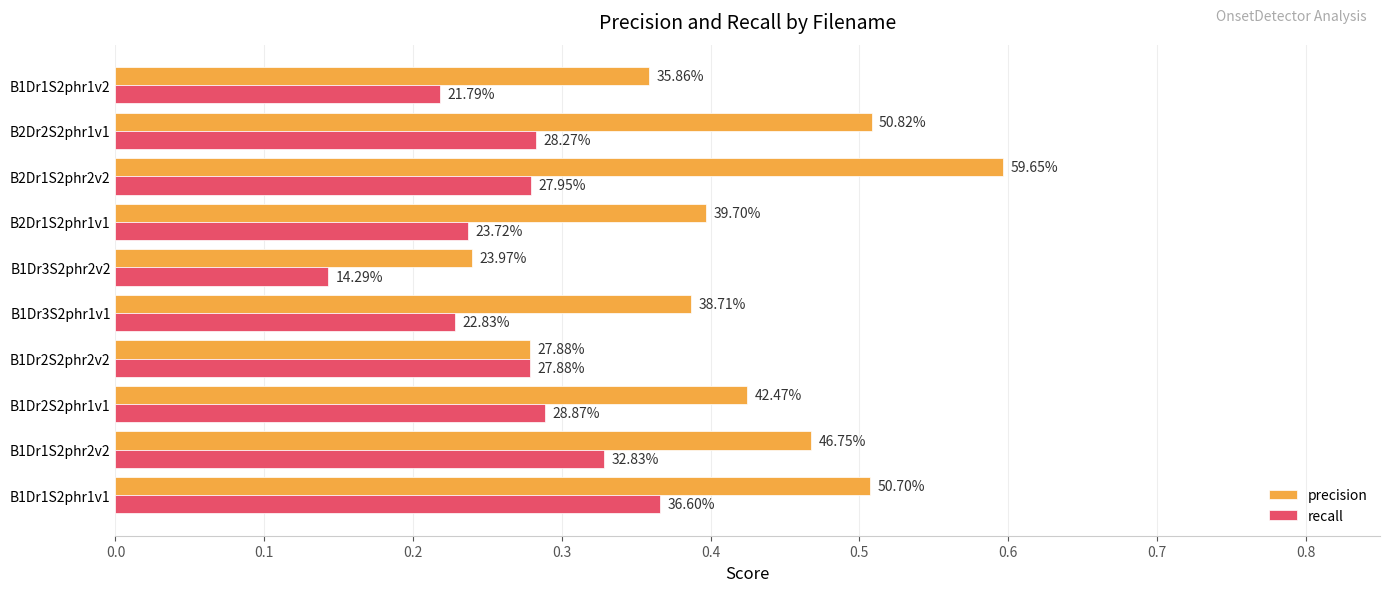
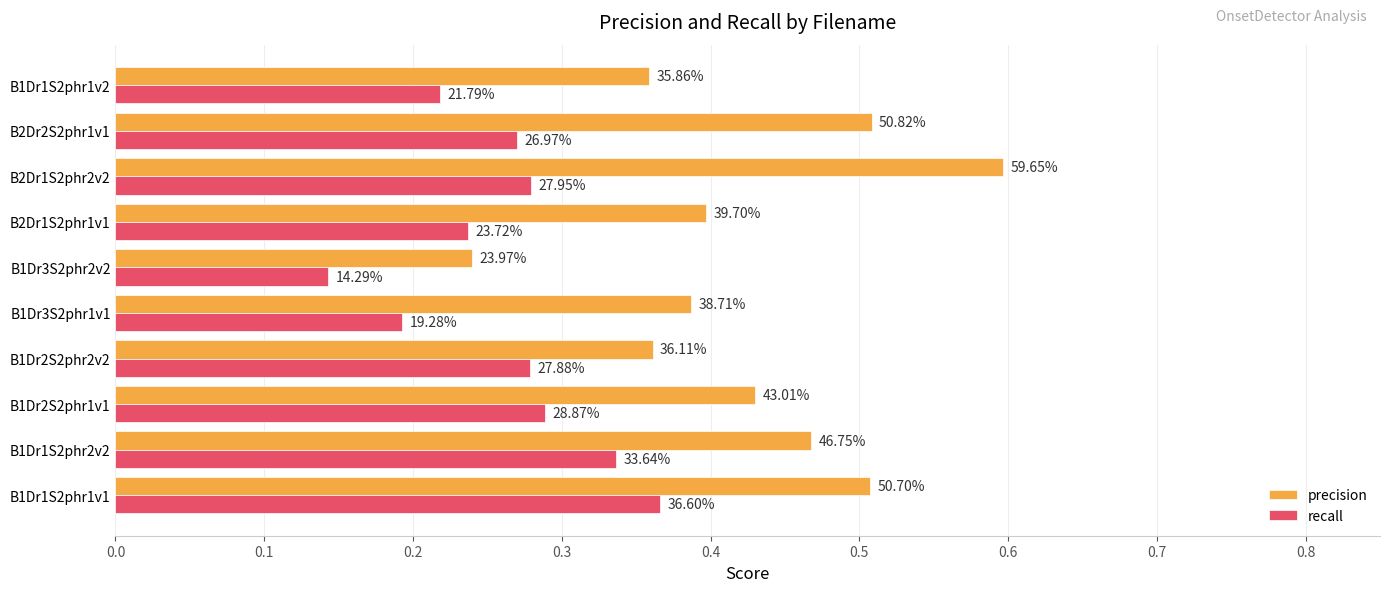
recall, B2Dr2S2phr1v1: 28.27% -> 26.97%
recall, B1Dr3S2phr1v1: 22.83% -> 19.28%
precision, B1Dr2S2phr2v2: 27.88% -> 36.11%
precision, B1Dr2S2phr1v1: 42.47% -> 43.01%
recall, B1Dr1S2phr2v2: 32.83% -> 33.64%
